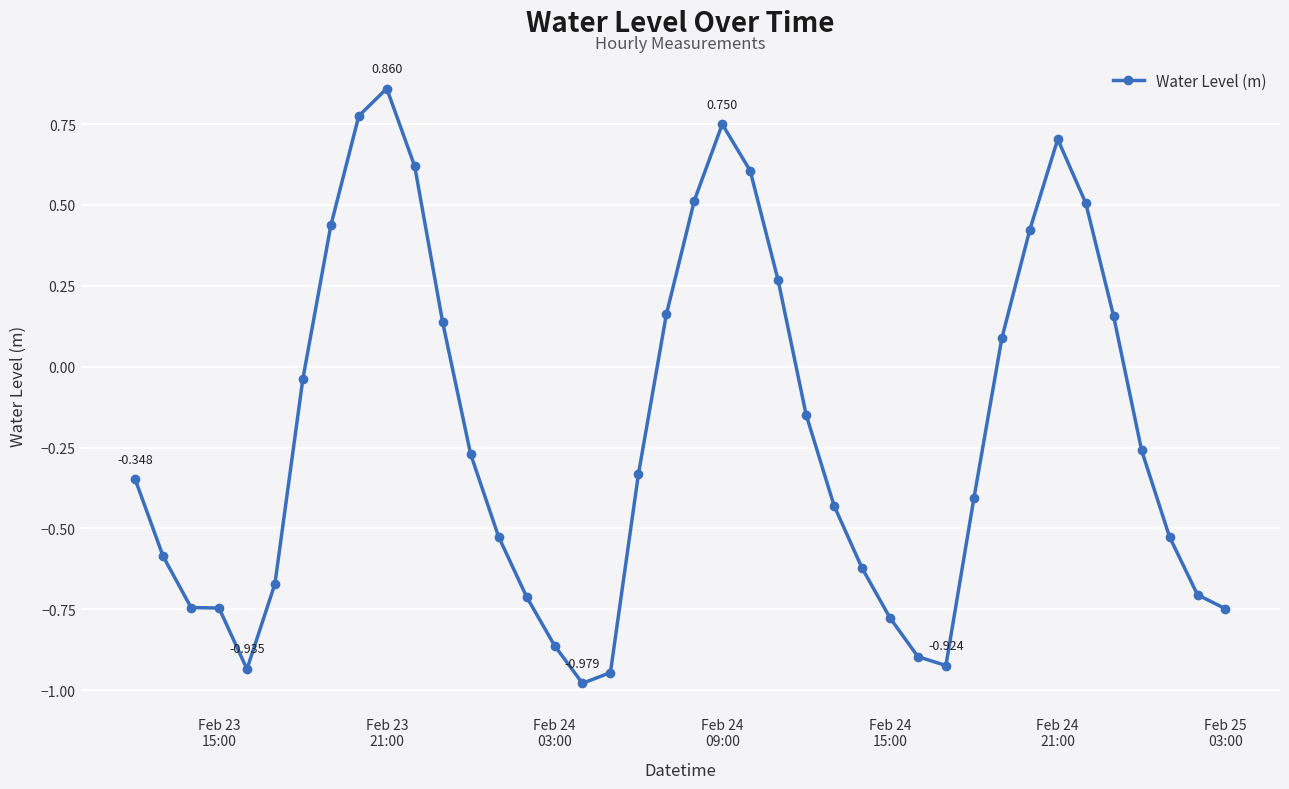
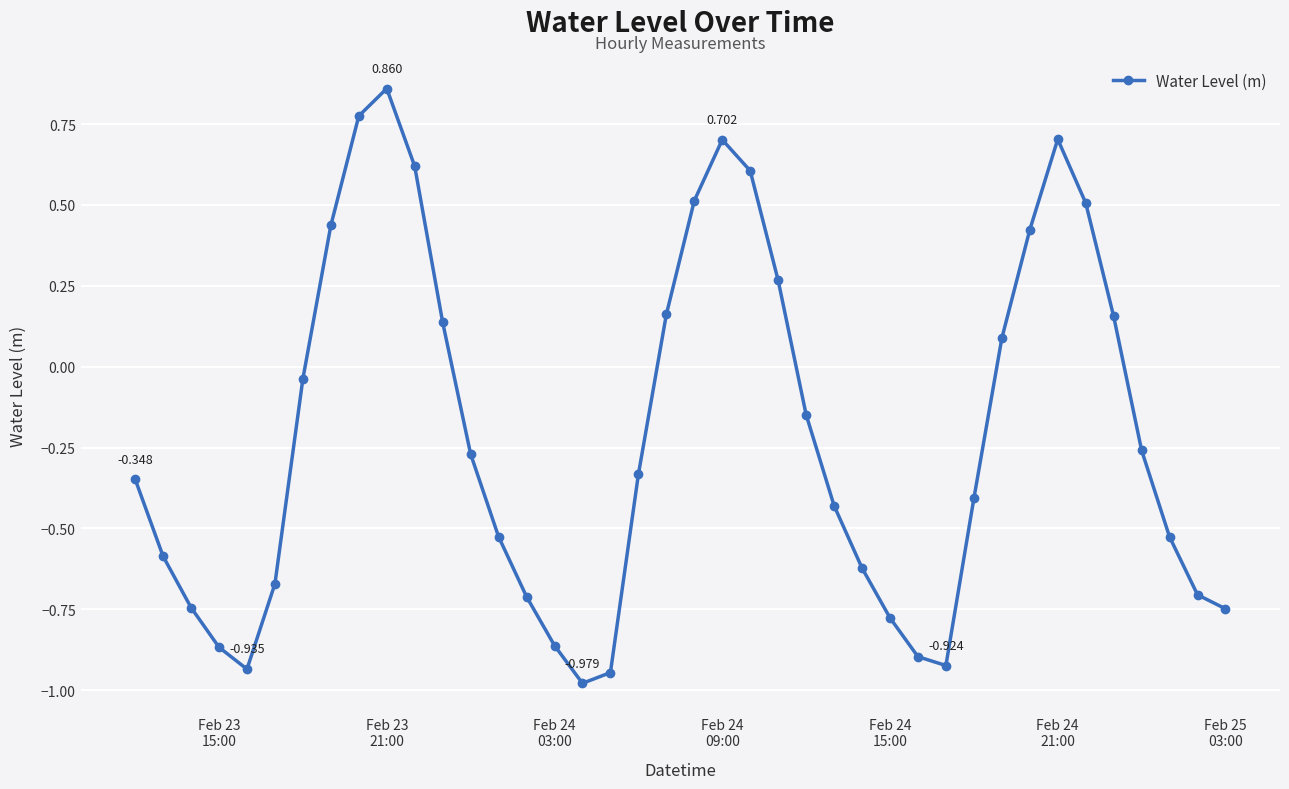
Feb 23 15:00: -0.75 -> -0.87
Feb 24 09:00: 0.750 -> 0.702
